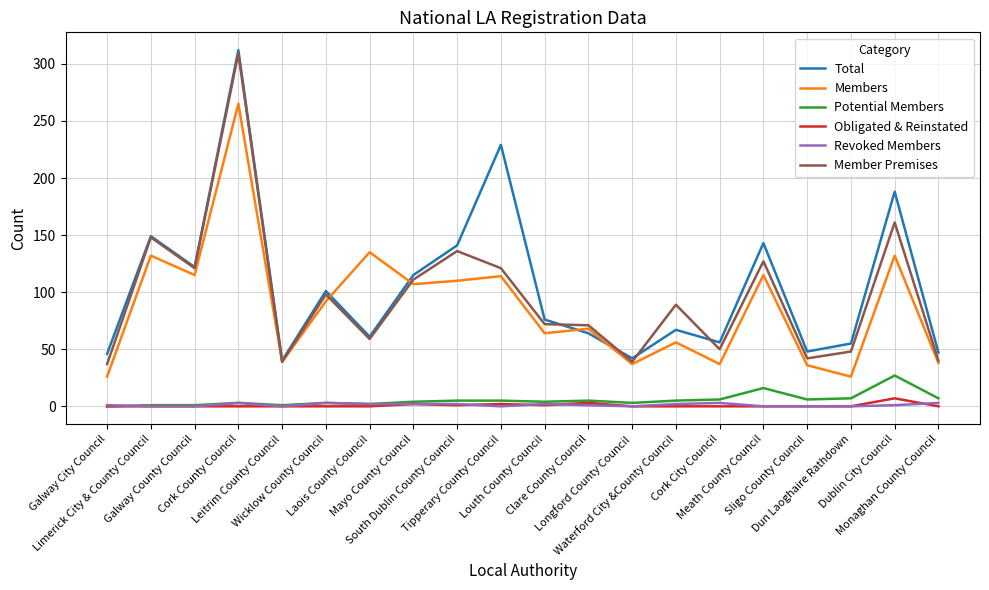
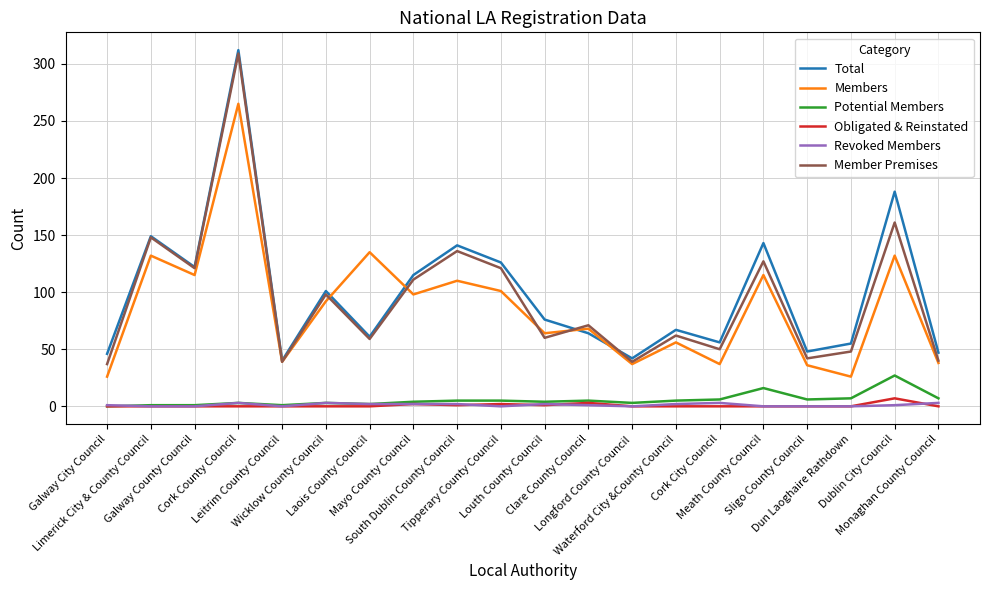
Members, Mayo County Council: 107 -> 98
Total, Tipperary County Council: 229 -> 126
Members, Tipperary County Council: 114 -> 101
Member Premises, Louth County Council: 72 -> 60
Member Premises, Waterford City &County Council: 89 -> 62
